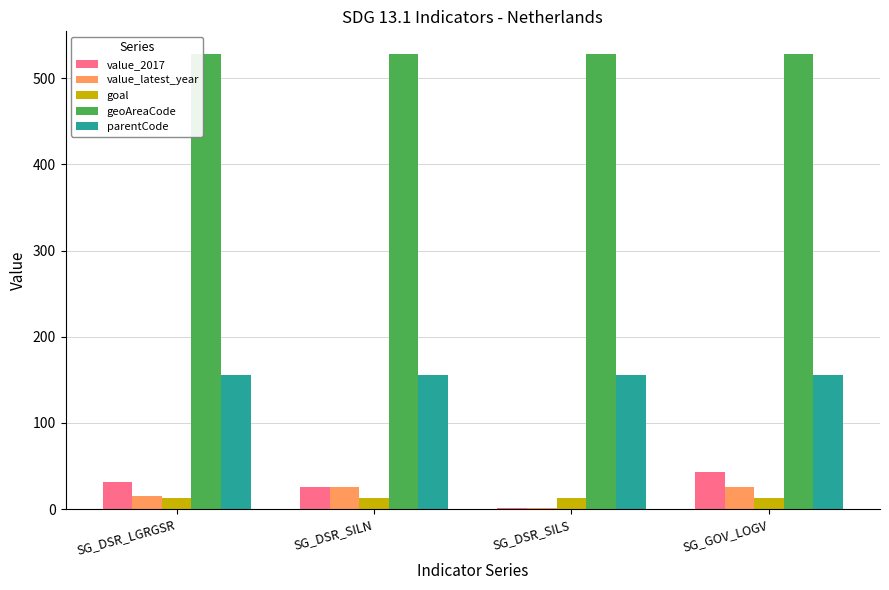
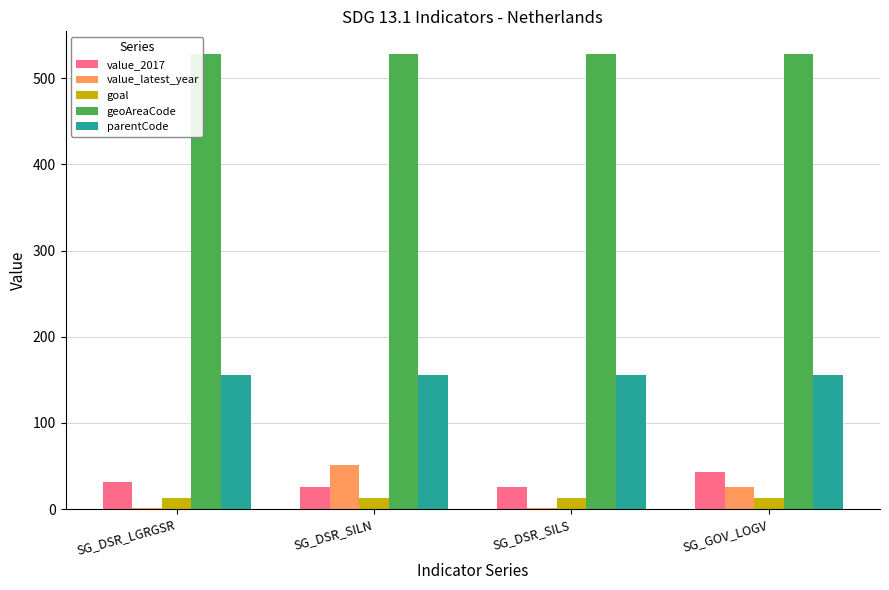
value_latest_year, SG_DSR_LGRGSR: 20 -> 0
value_latest_year, SG_DSR_SILN: 30 -> 50
value_2017, SG_DSR_SILS: 0 -> 30
